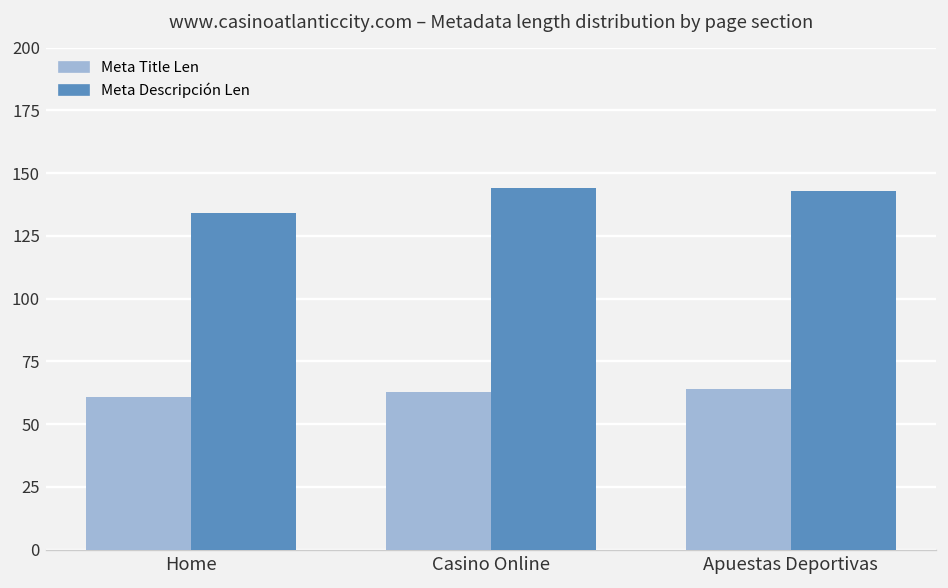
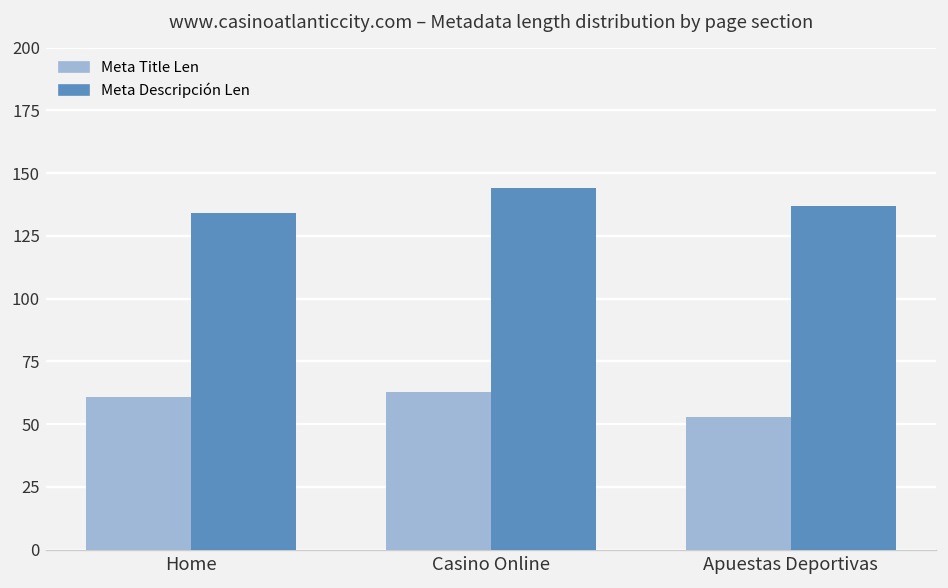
Meta Title Len, Apuestas Deportivas: 64 -> 53
Meta Descripción Len, Apuestas Deportivas: 143 -> 137
